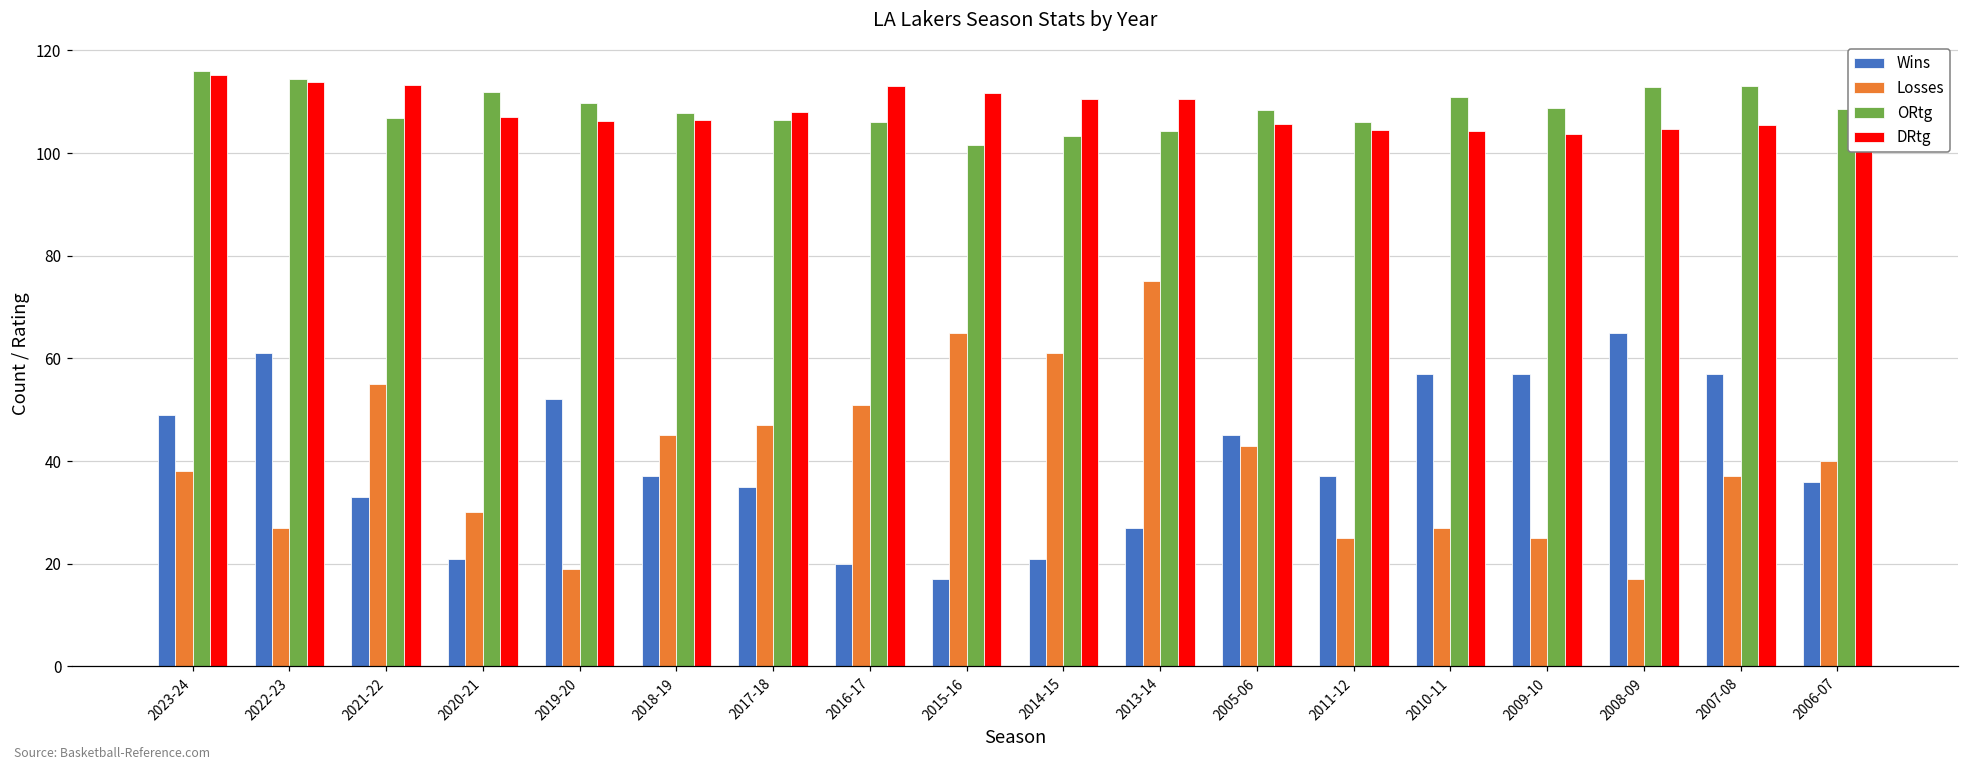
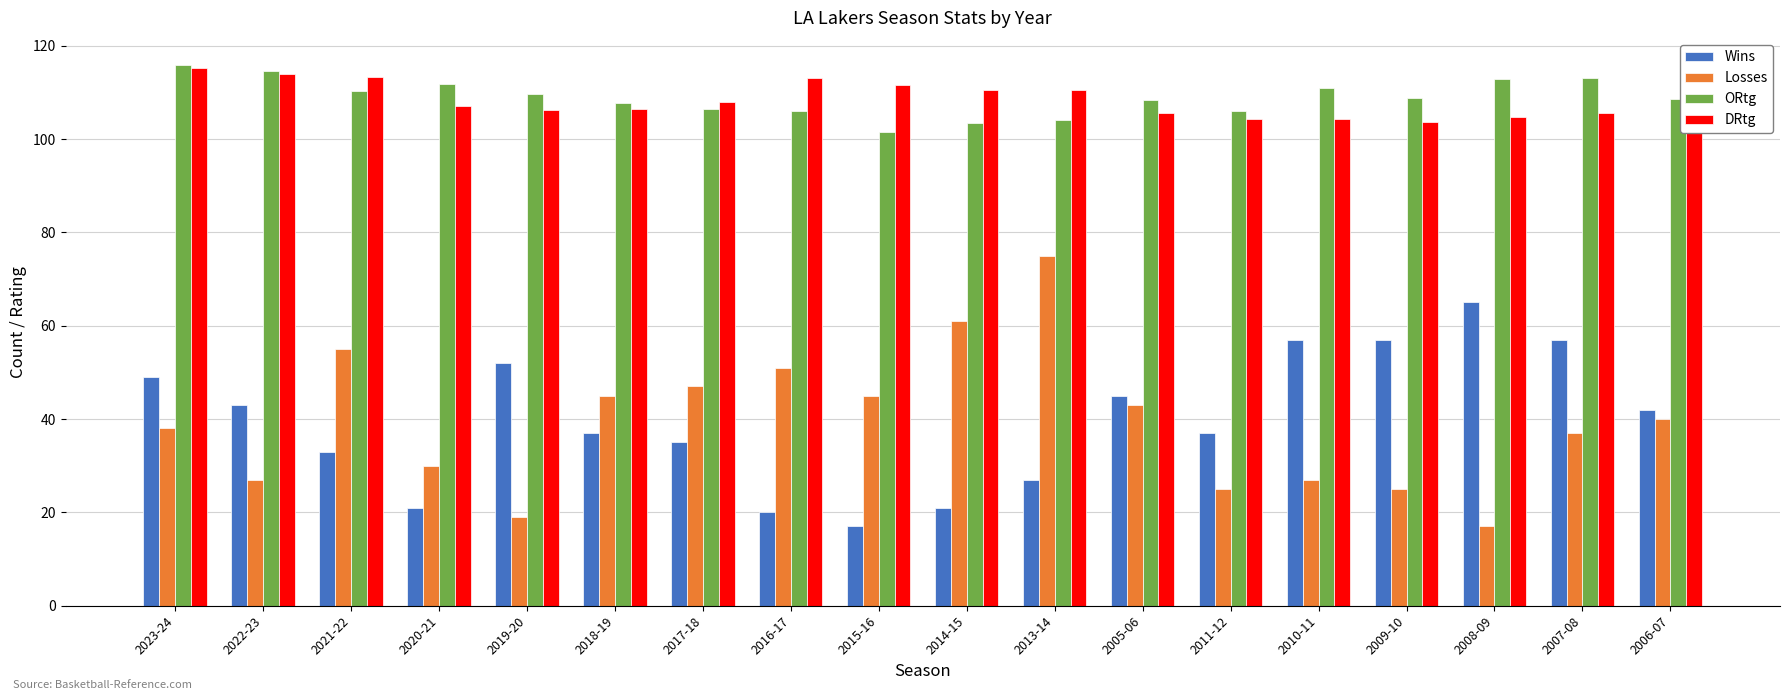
Wins, 2022-23: 61 -> 43
ORtg, 2021-22: 107 -> 110
Losses, 2015-16: 65 -> 45
Wins, 2006-07: 36 -> 42
